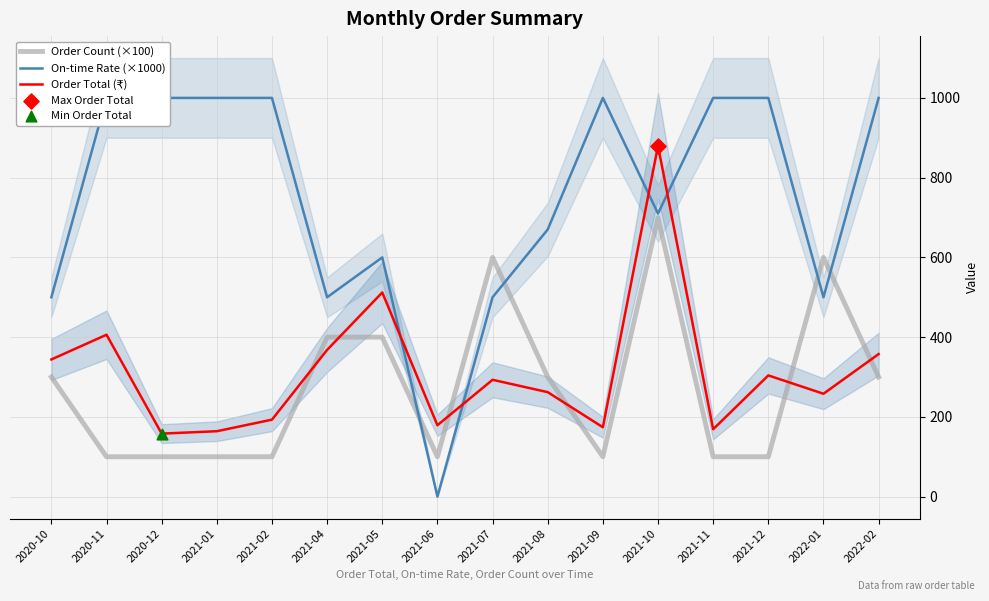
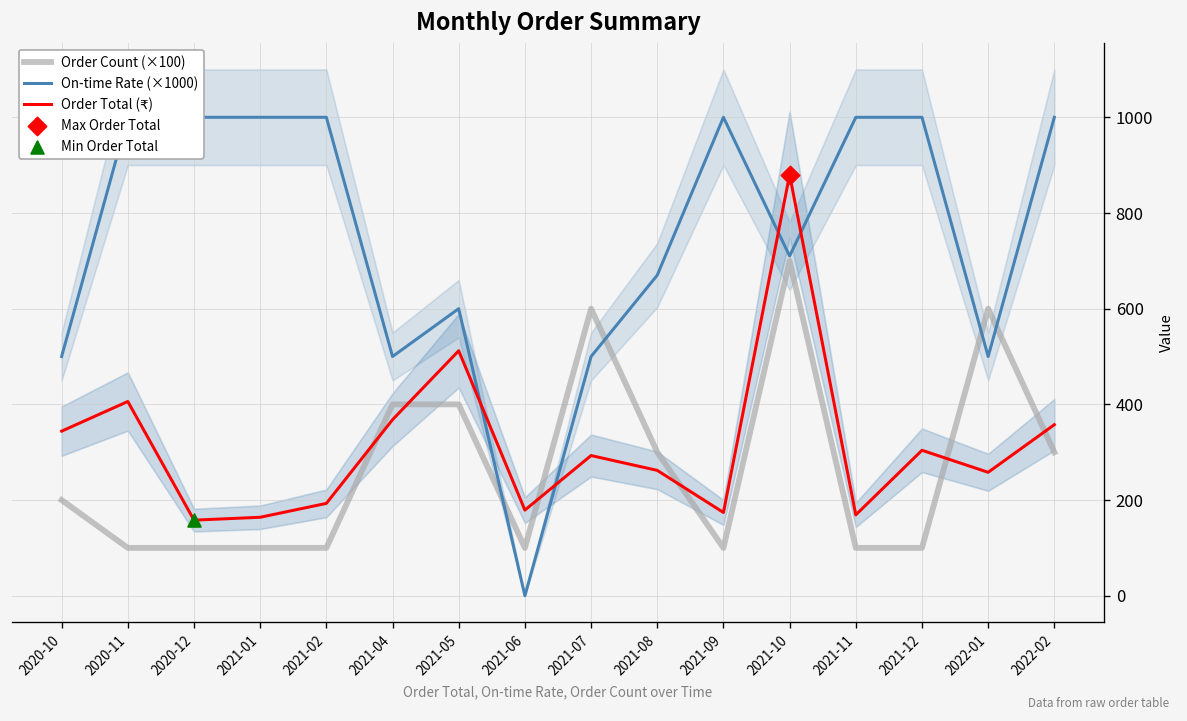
Order Count (×100), 2020-10: 300 -> 200
